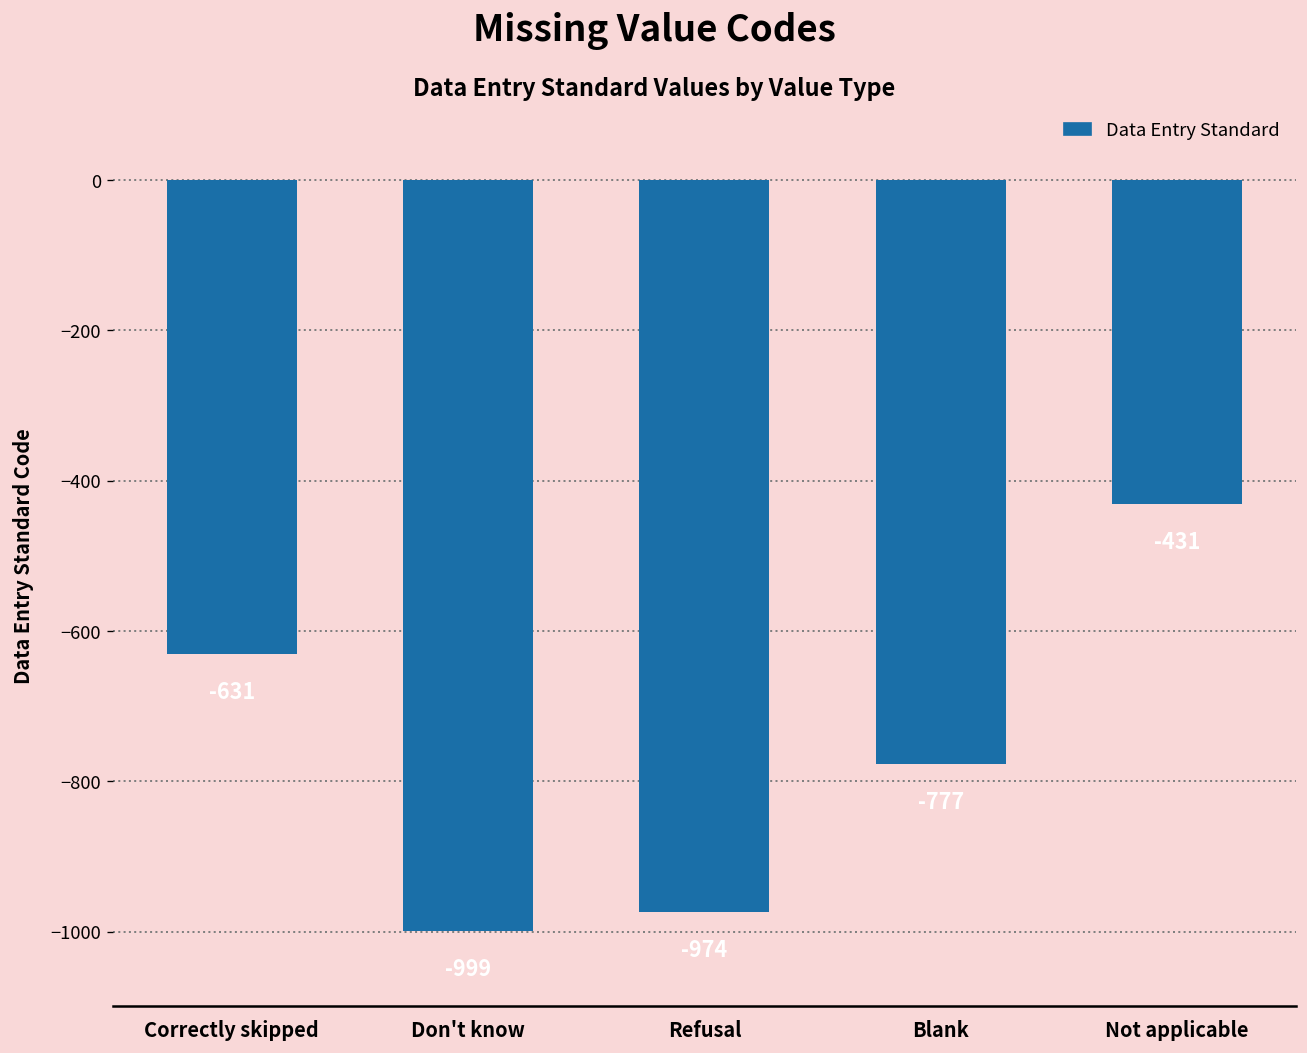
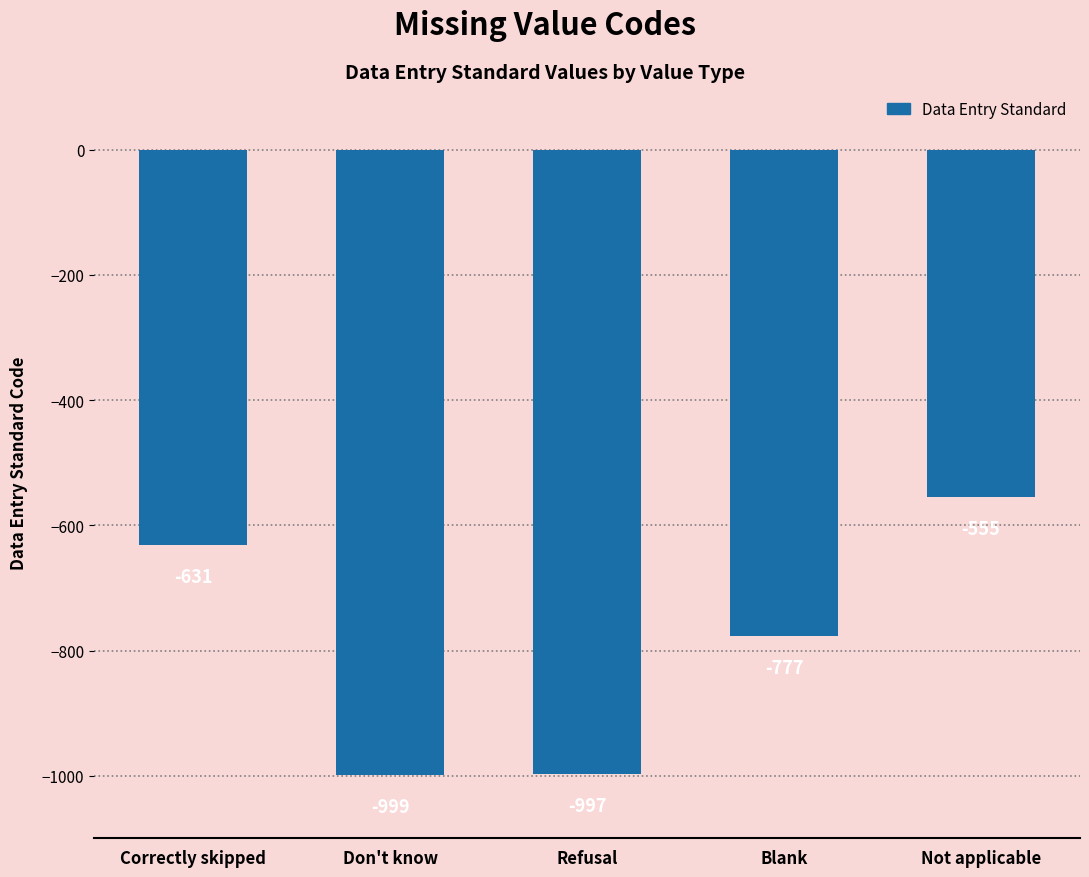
Refusal: -970 -> -1000
Not applicable: -430 -> -560
